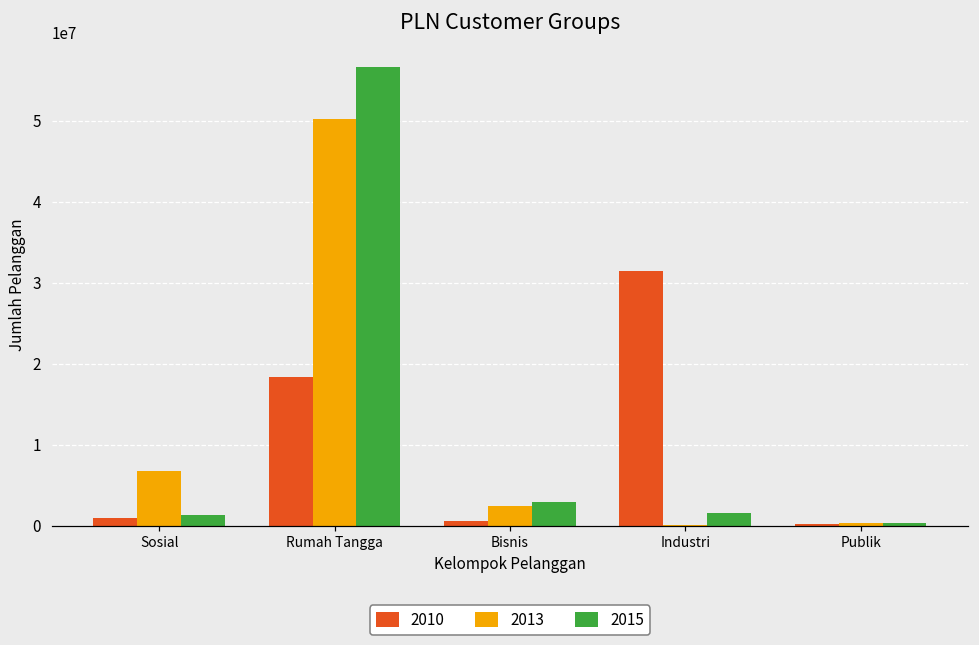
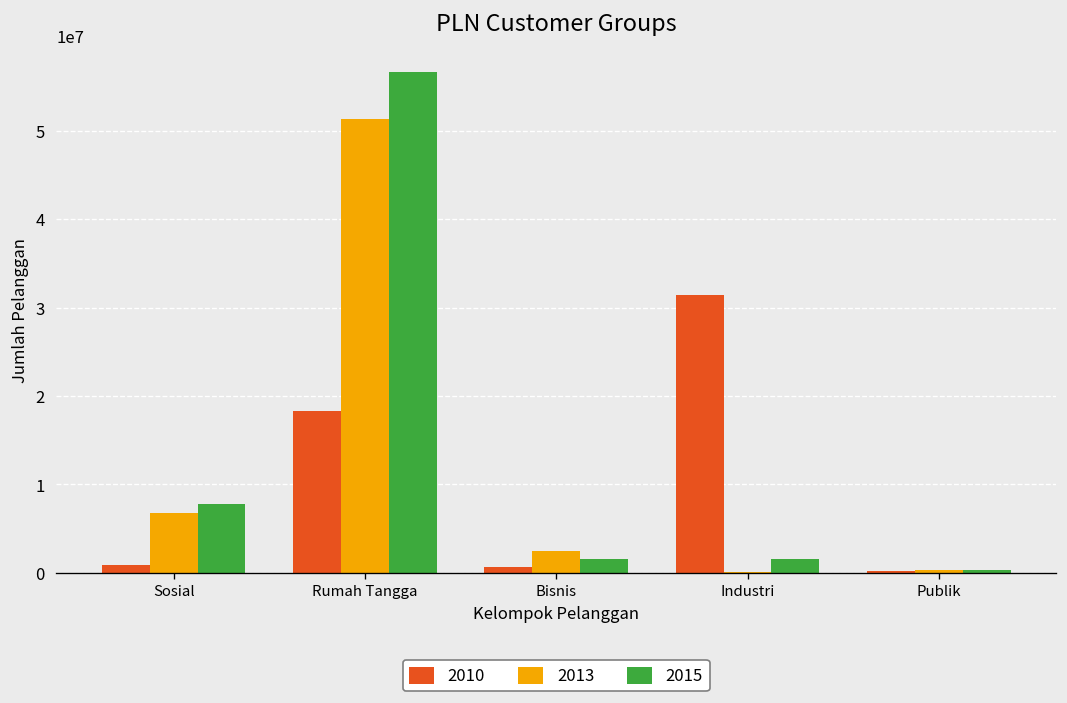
2015, Sosial: 1000000 -> 8000000
2013, Rumah Tangga: 50000000 -> 51000000
2015, Bisnis: 3000000 -> 2000000
